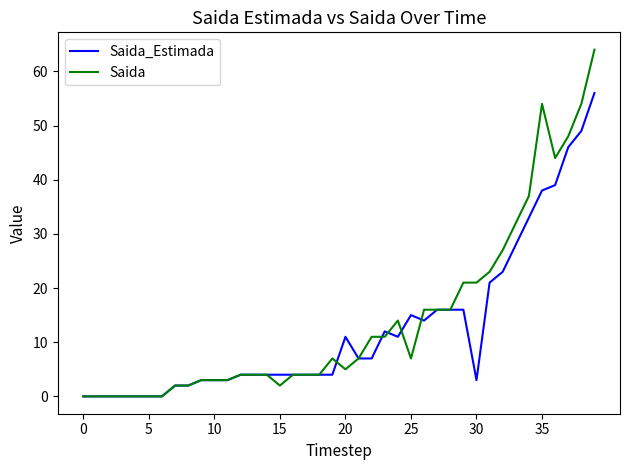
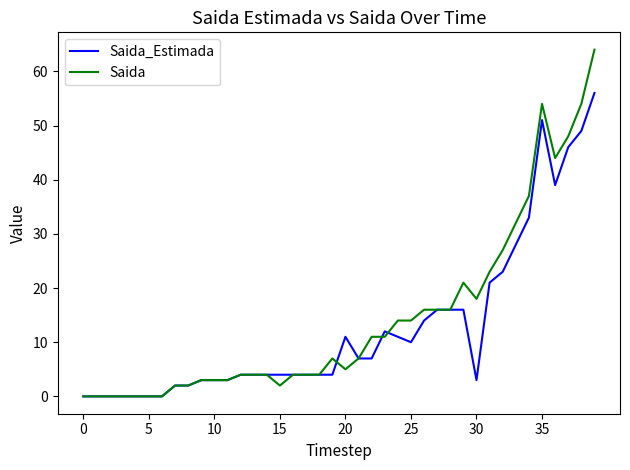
Saida_Estimada, 25: 15 -> 10
Saida, 25: 7 -> 14
Saida, 30: 21 -> 18
Saida_Estimada, 35: 38 -> 51
